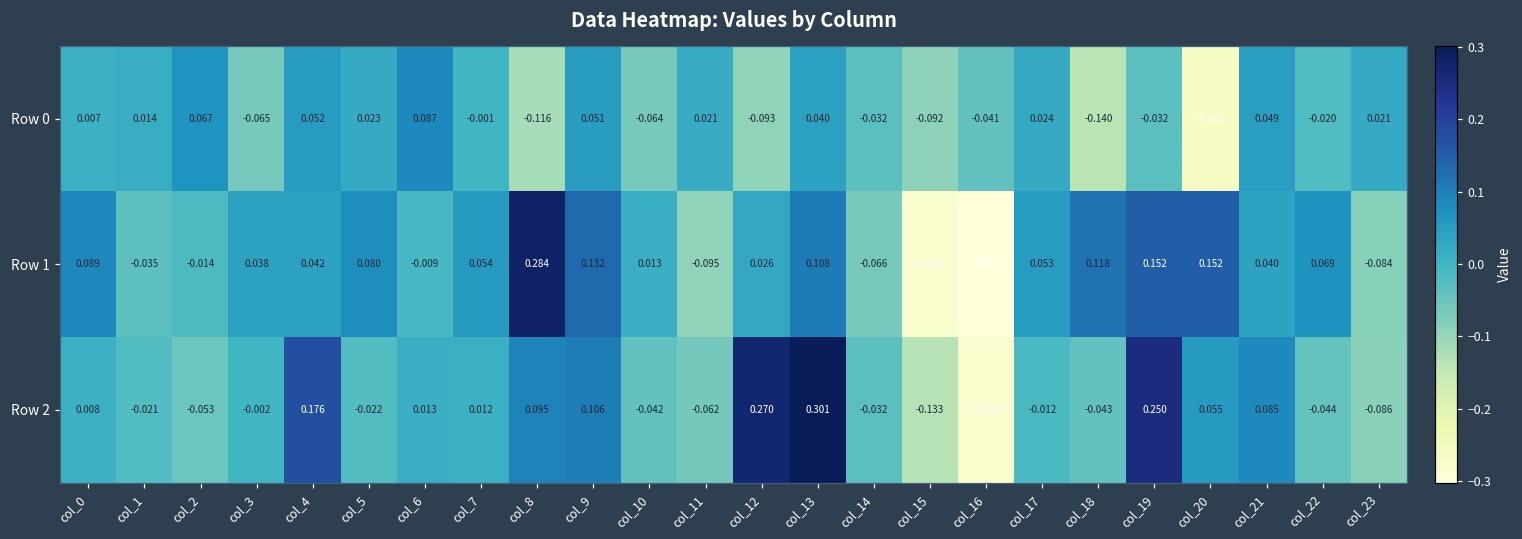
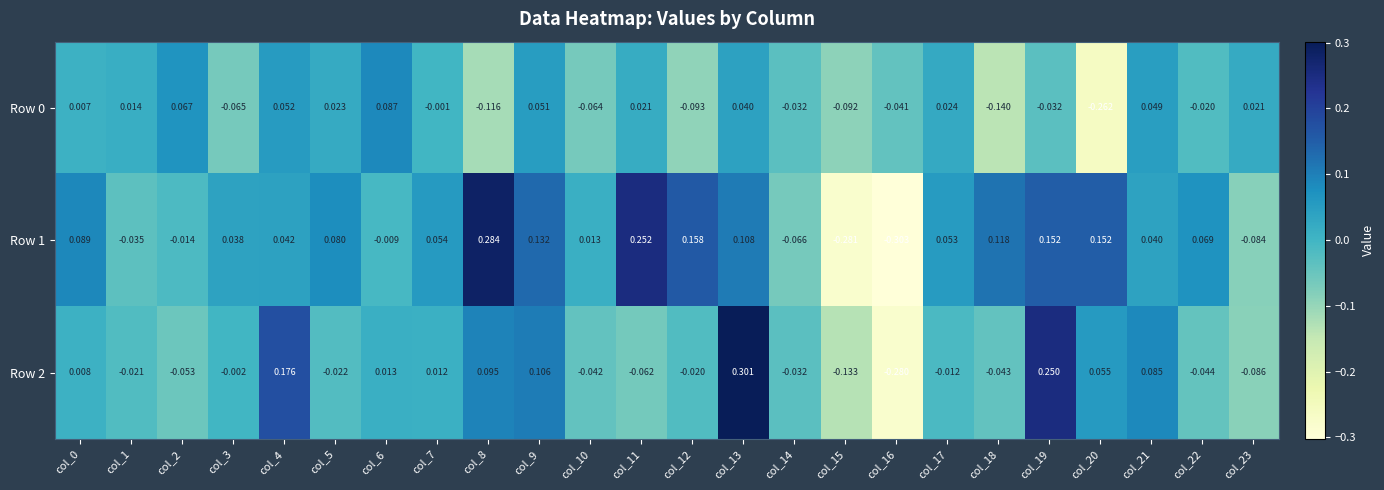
Row 1, col_11: -0.095 -> 0.252
Row 1, col_12: 0.026 -> 0.158
Row 2, col_12: 0.270 -> -0.020
